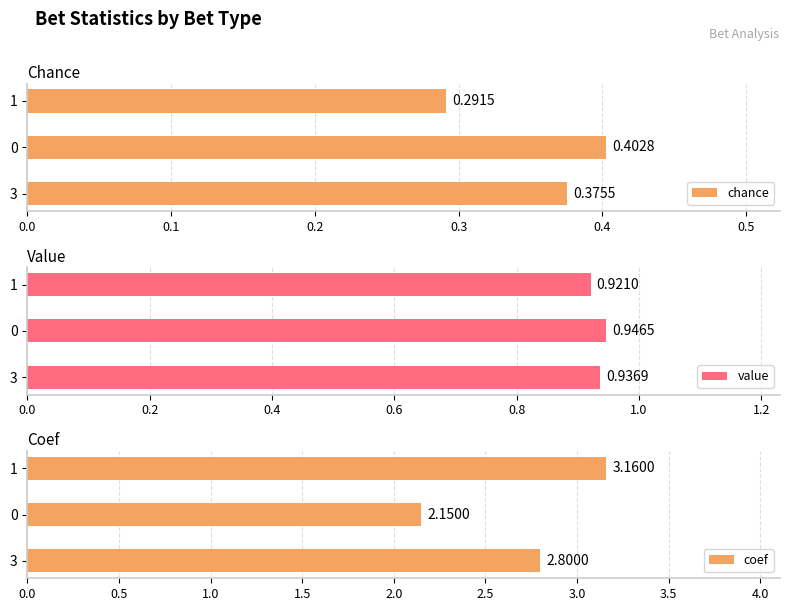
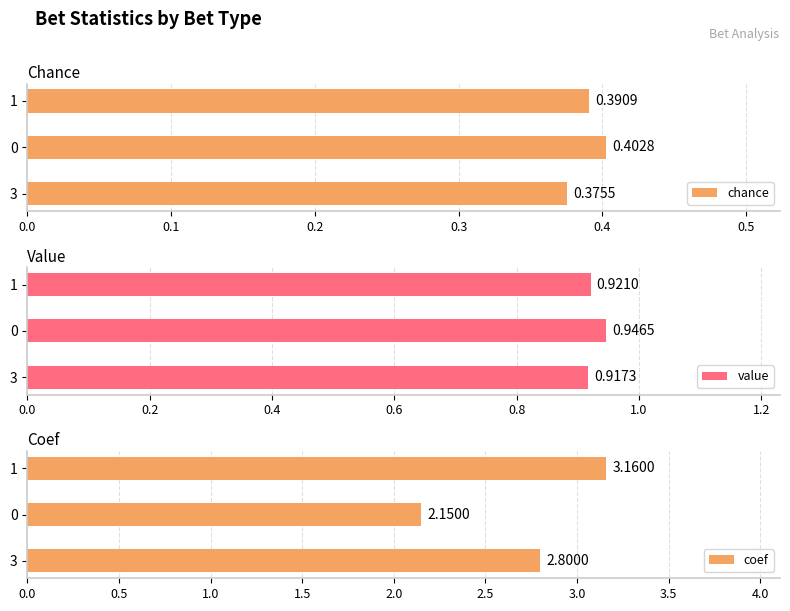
Chance, 1: 0.2915 -> 0.3909
Value, 3: 0.9369 -> 0.9173
